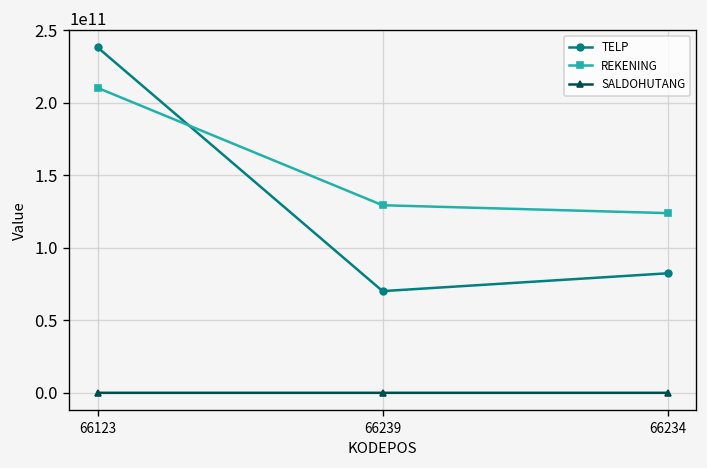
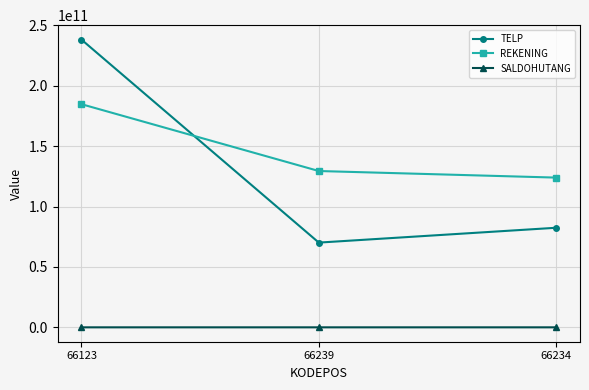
REKENING, 66123: 210000000000 -> 185000000000
